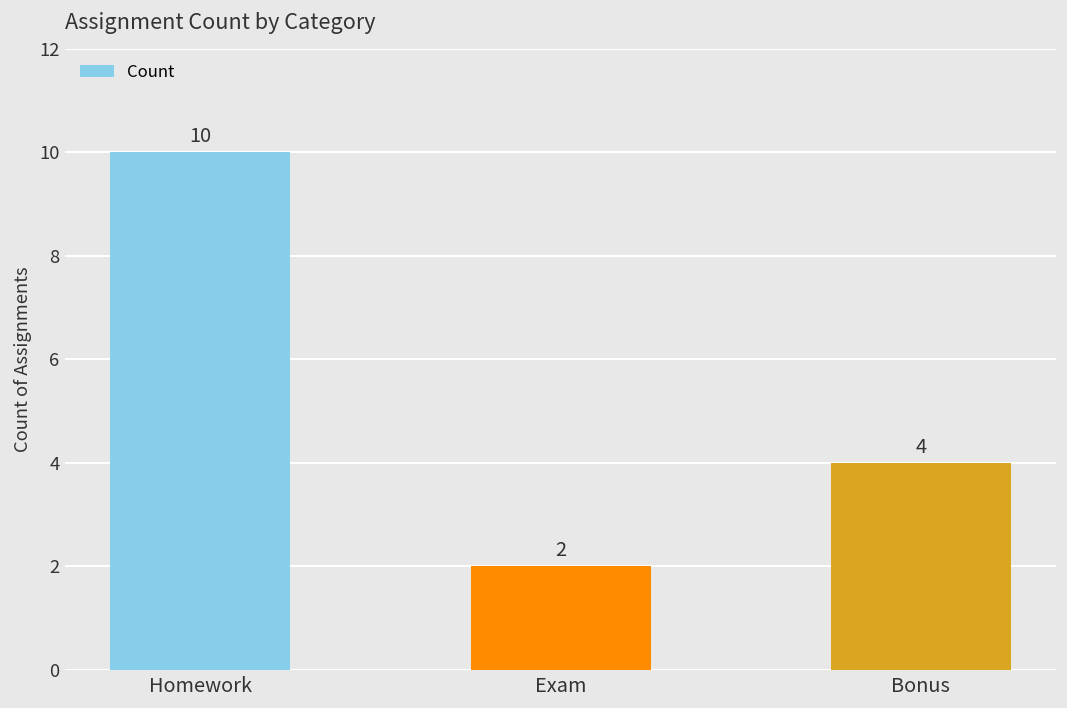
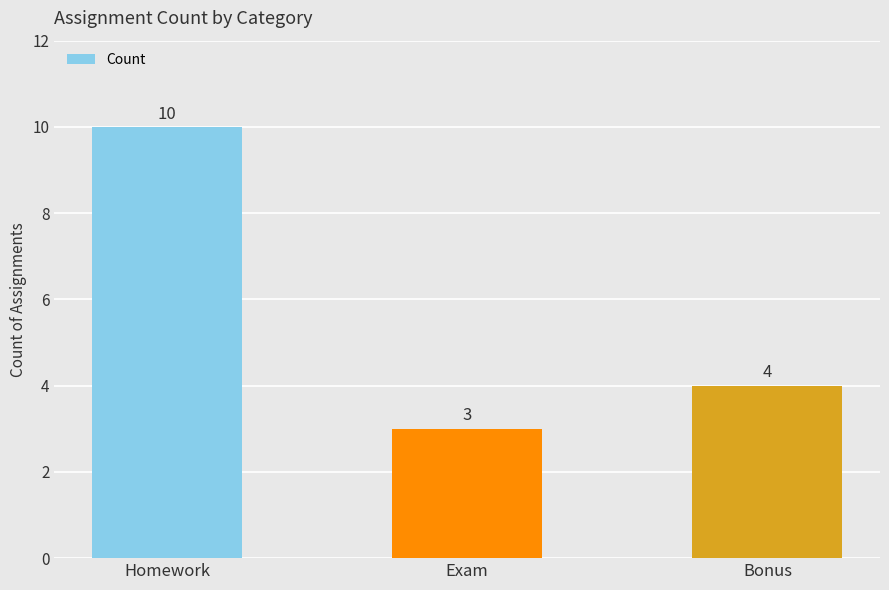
Exam: 2 -> 3
